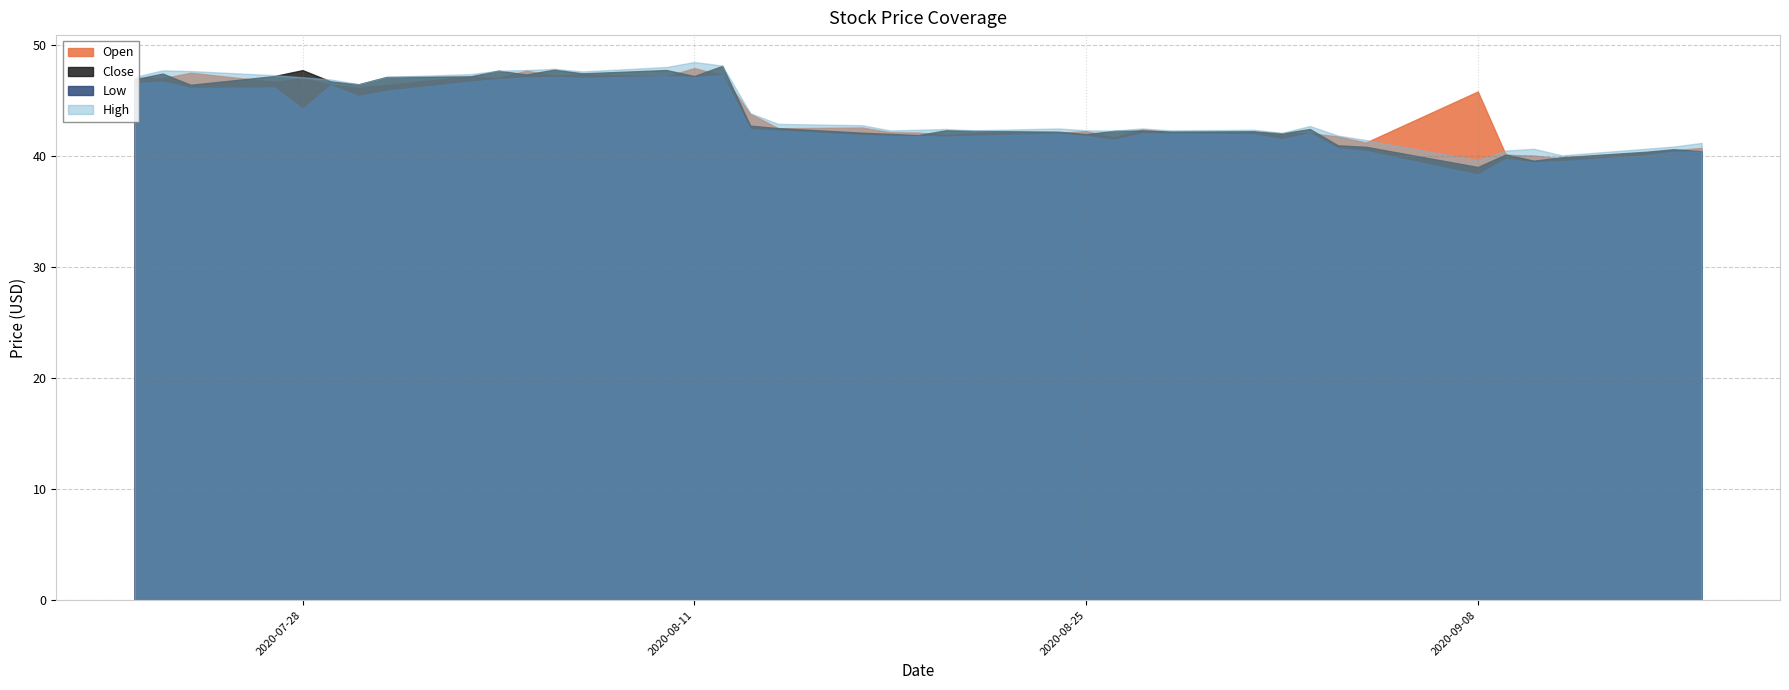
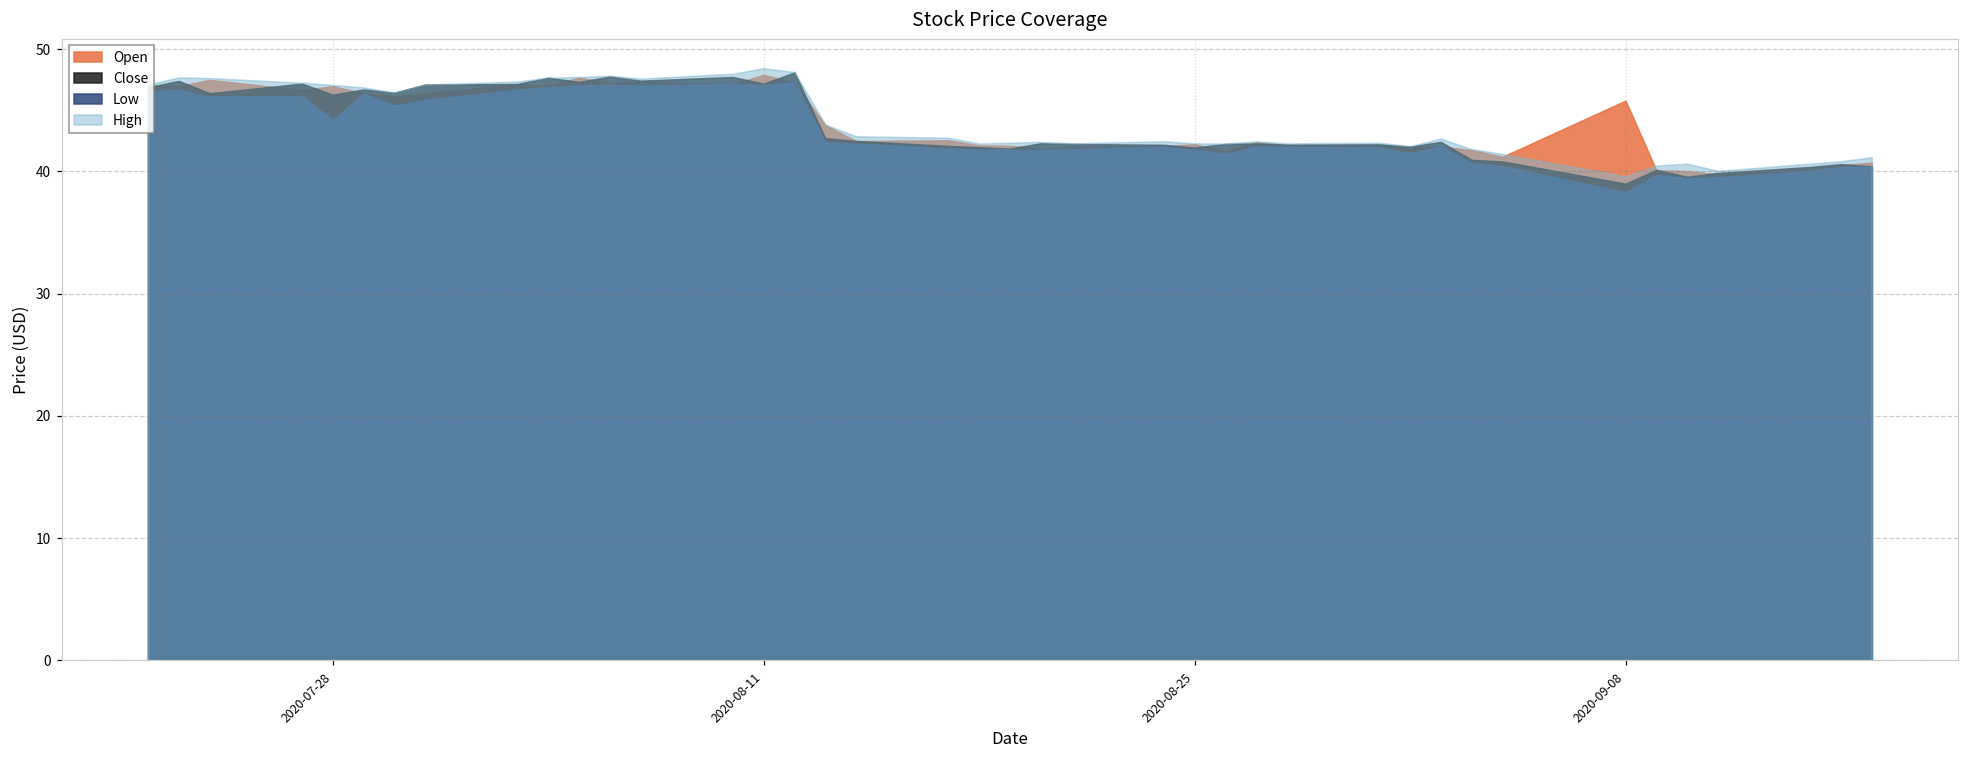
Close, 2020-07-28: 47.7 -> 46.3
